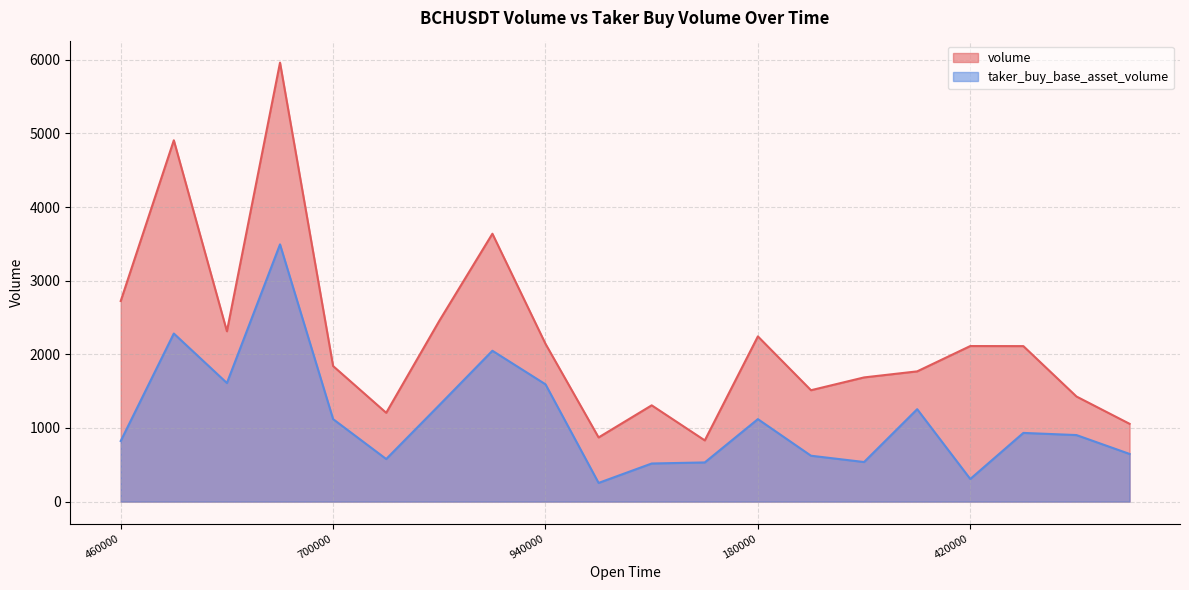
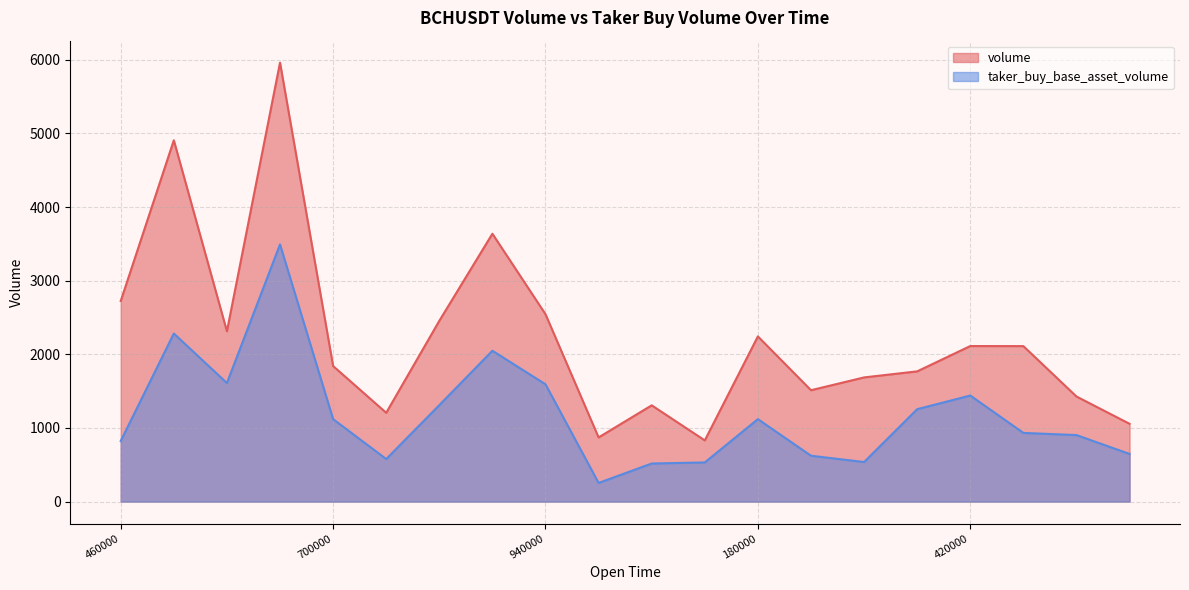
volume, 940000: 2100 -> 2500
taker_buy_base_asset_volume, 420000: 300 -> 1400
